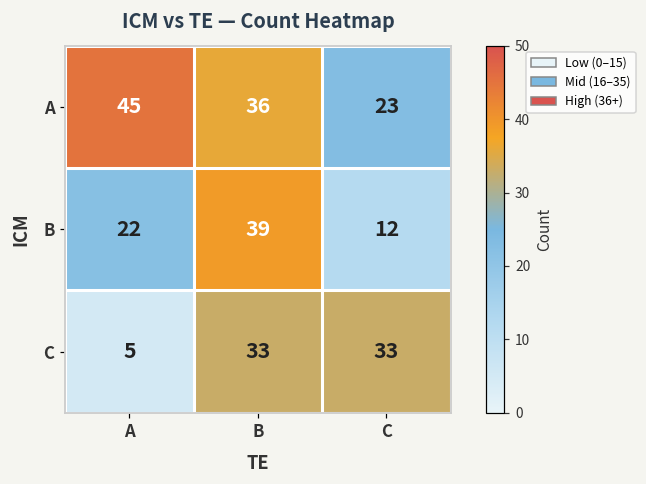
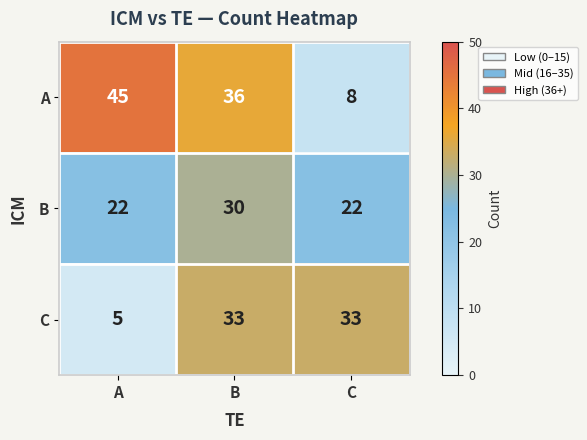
A, C: 23 -> 8
B, B: 39 -> 30
B, C: 12 -> 22
